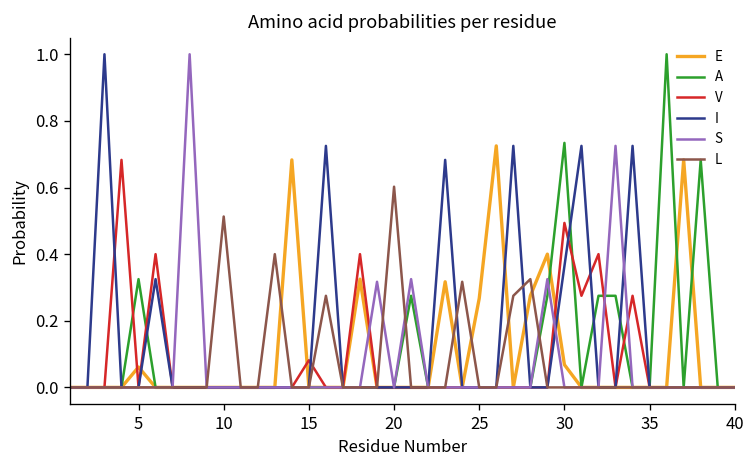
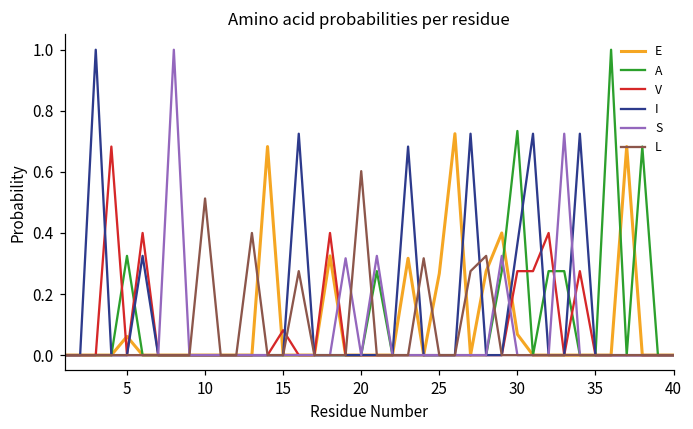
V, 30: 0.49 -> 0.28
